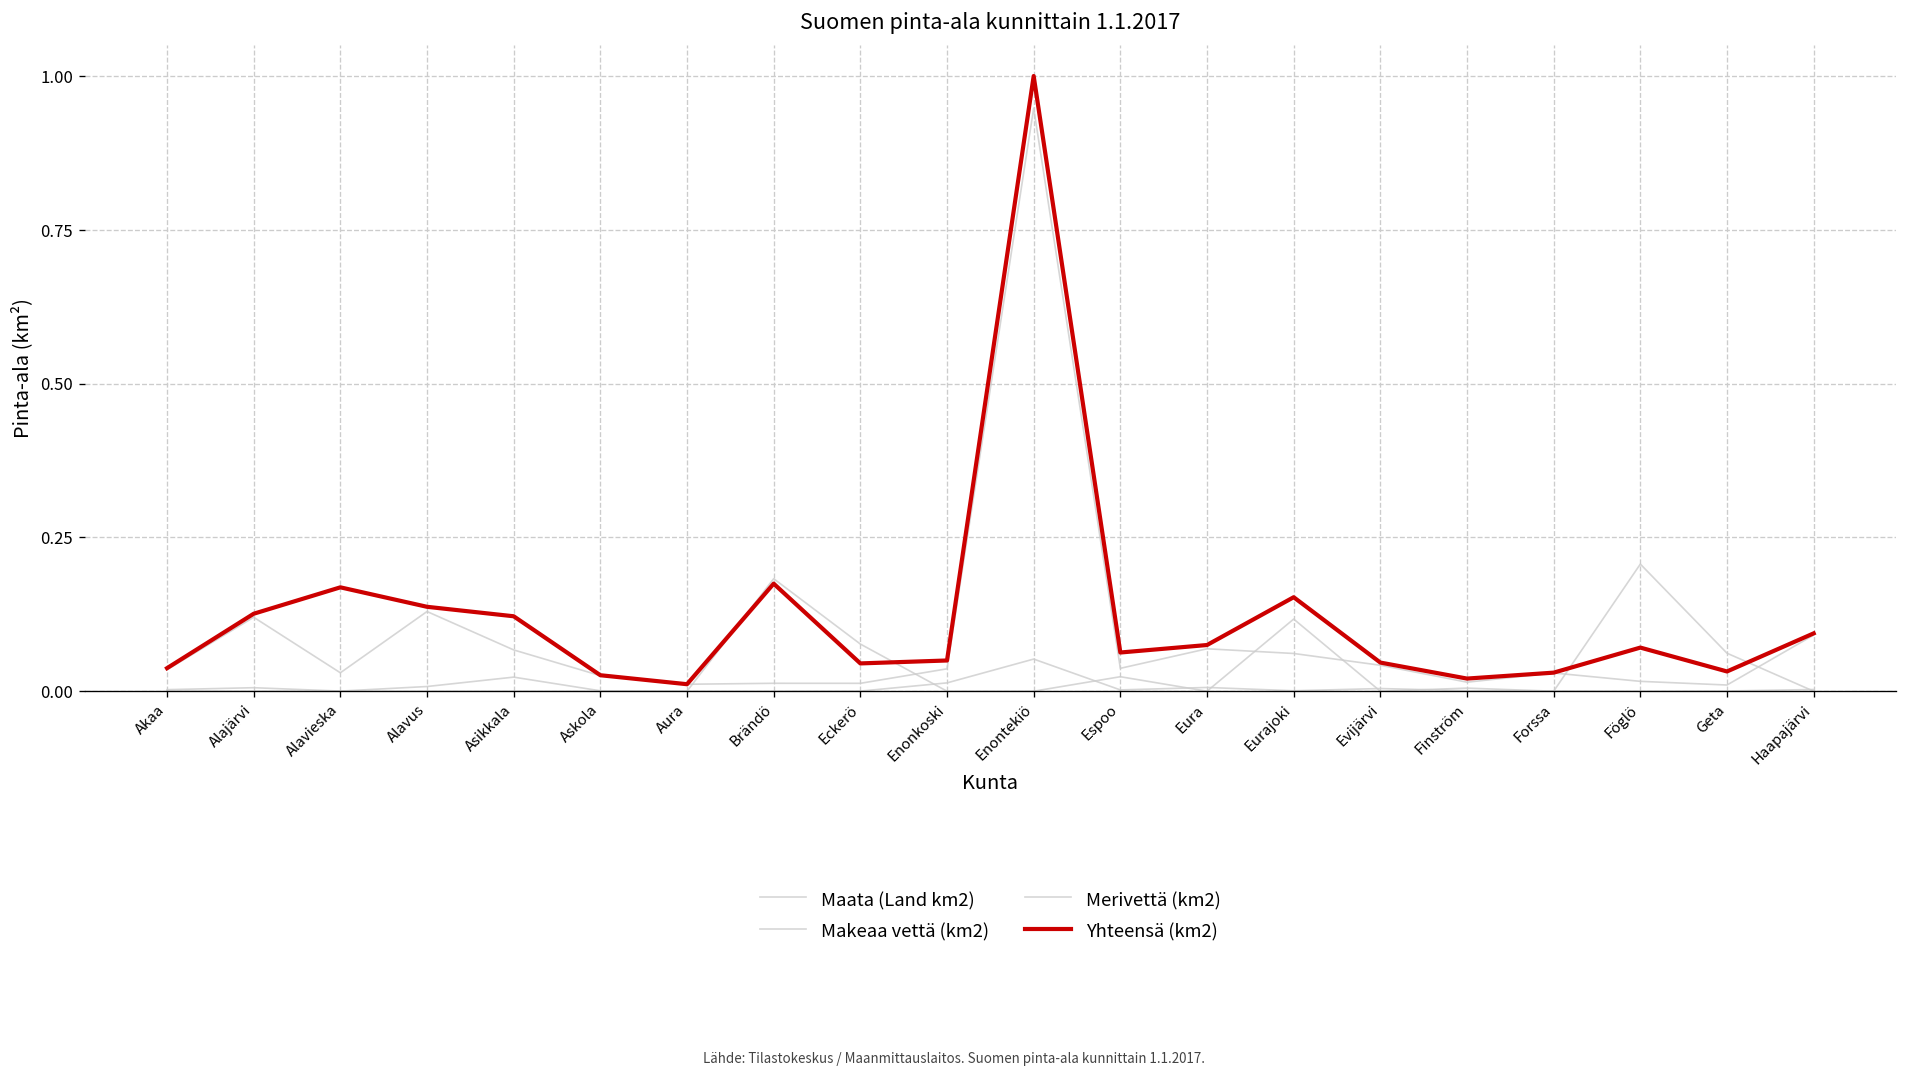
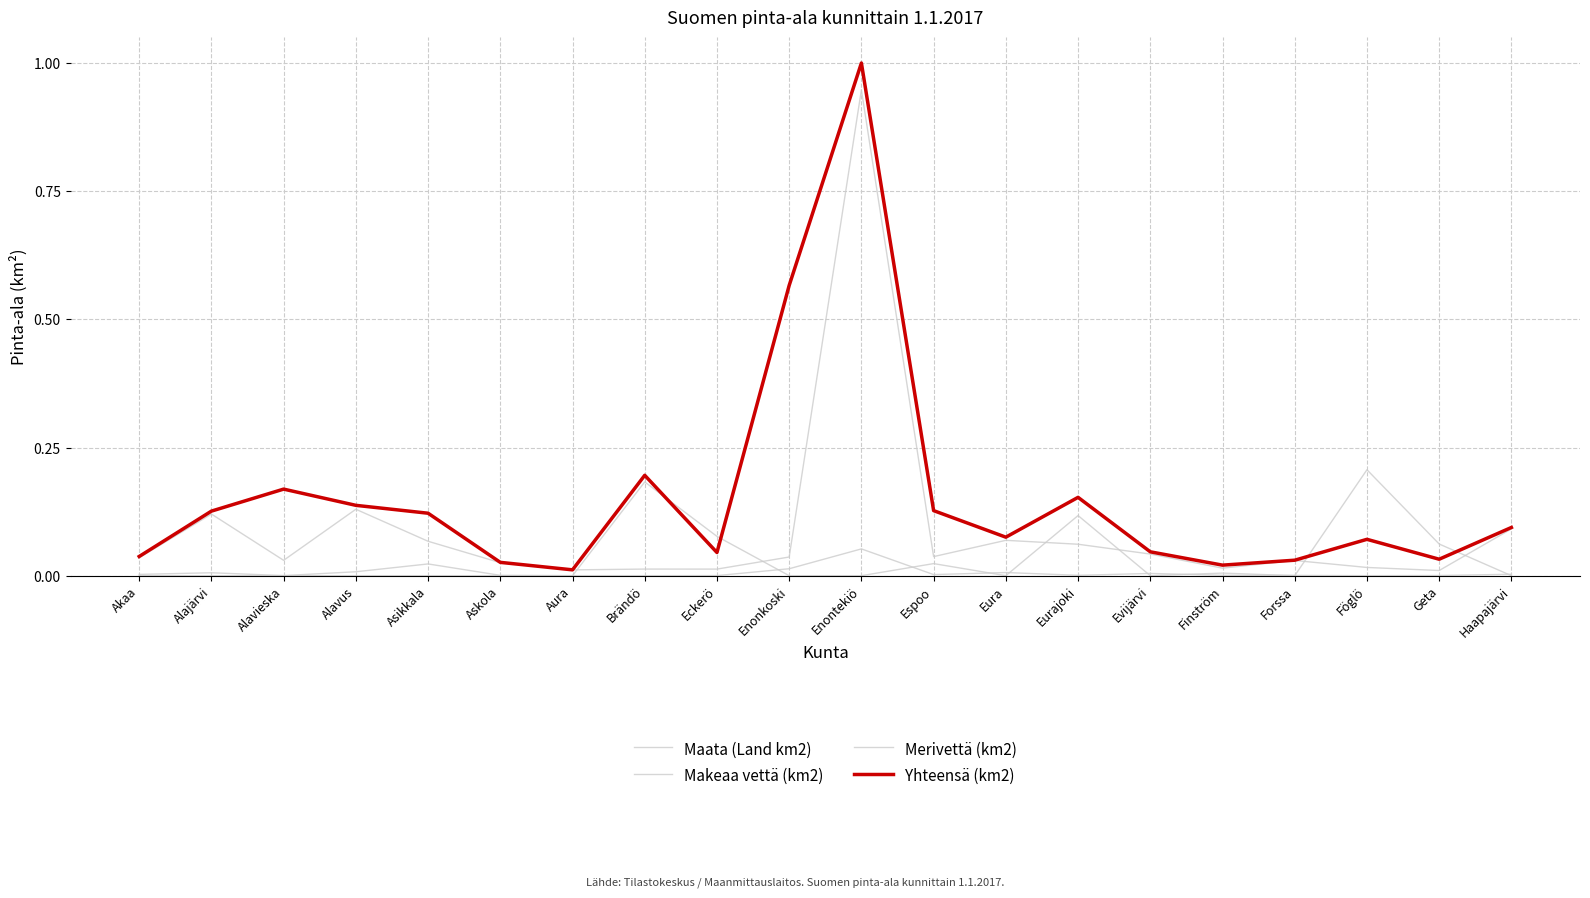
Yhteensä (km2), Brändö: 0.17 -> 0.20
Yhteensä (km2), Enonkoski: 0.05 -> 0.57
Yhteensä (km2), Espoo: 0.06 -> 0.13
